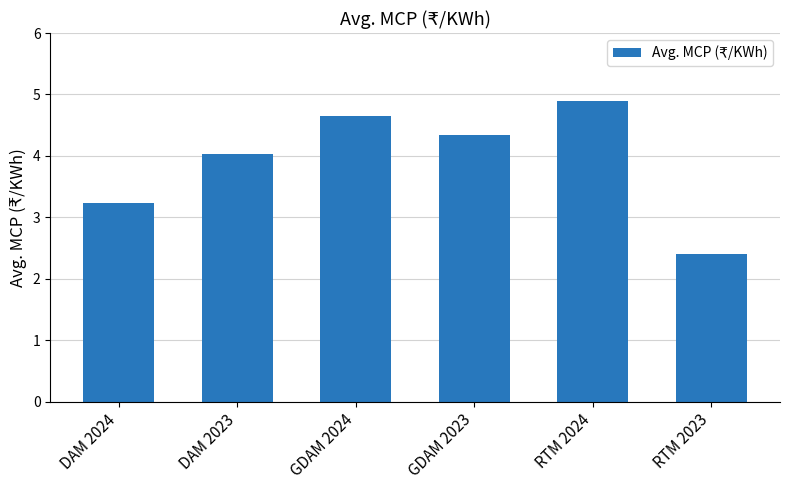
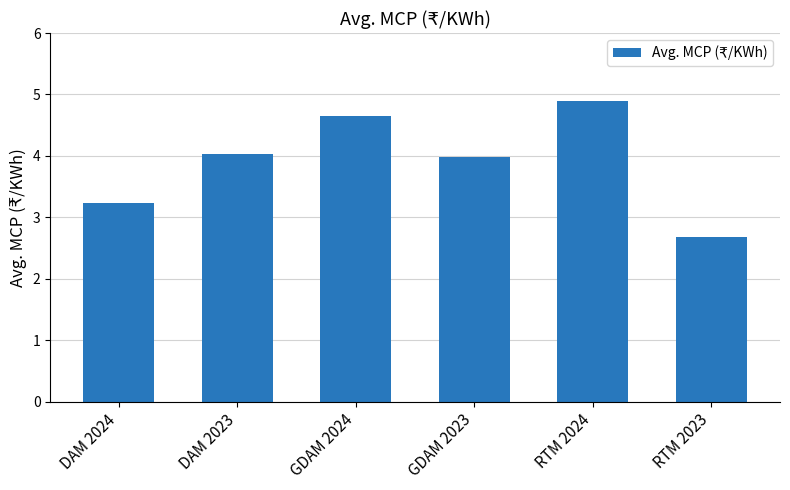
GDAM 2023: 4.3 -> 4.0
RTM 2023: 2.4 -> 2.7
